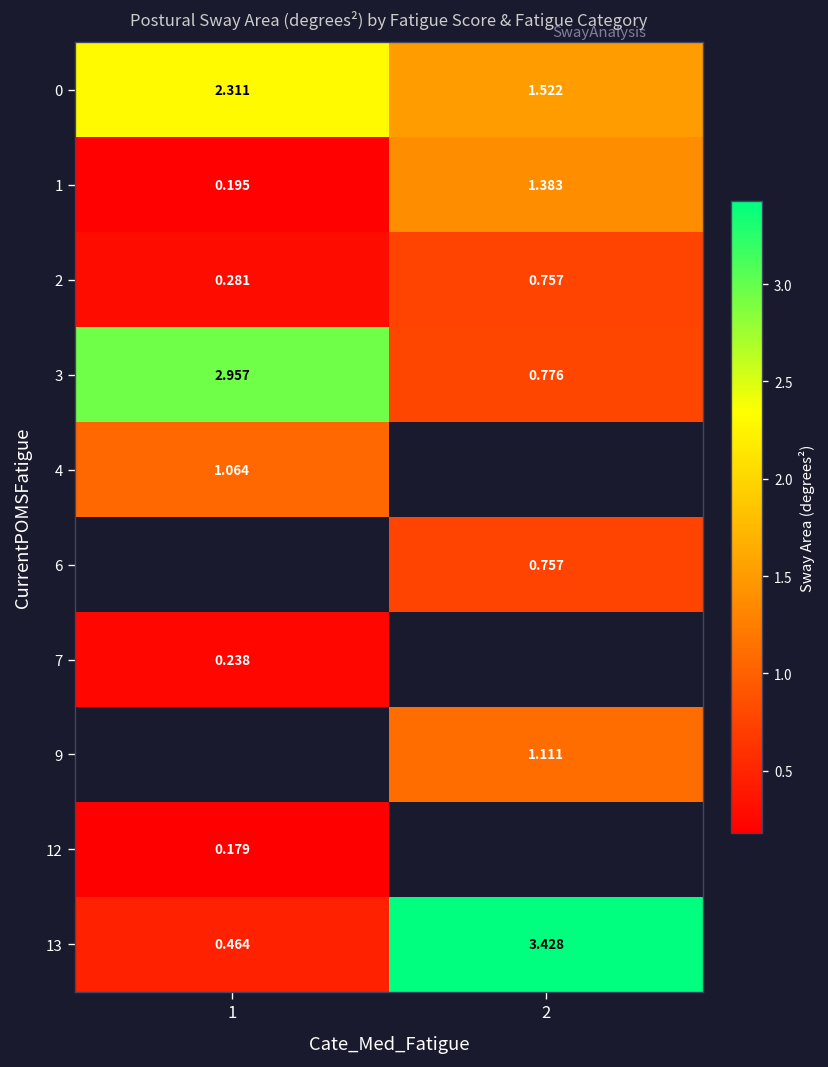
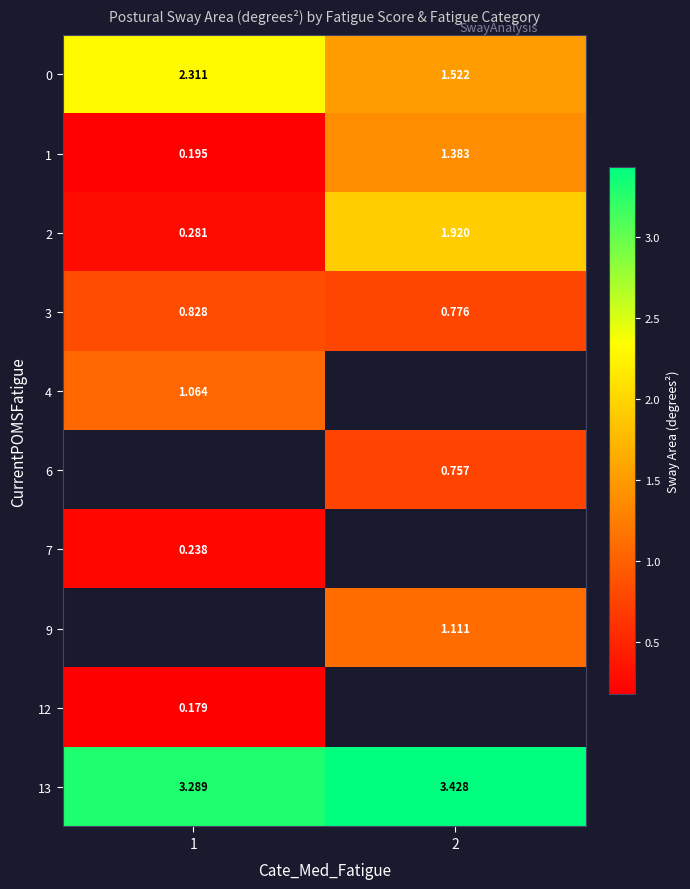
2, 2: 0.757 -> 1.920
3, 1: 2.957 -> 0.828
13, 1: 0.464 -> 3.289
